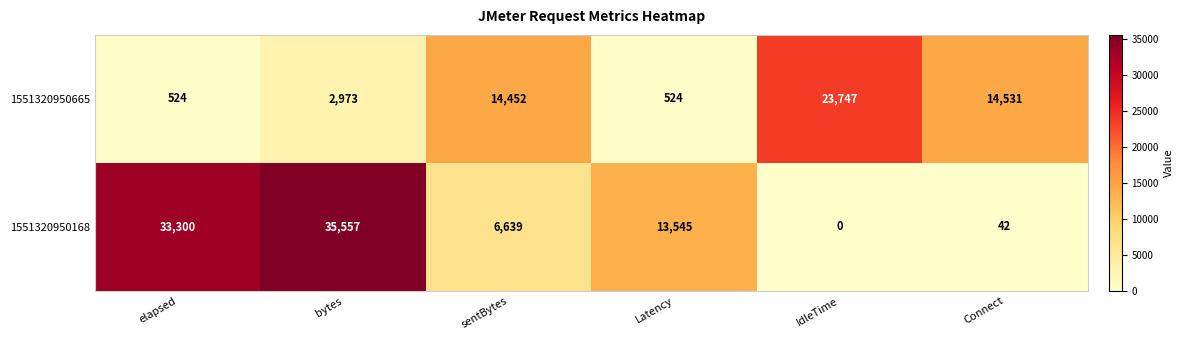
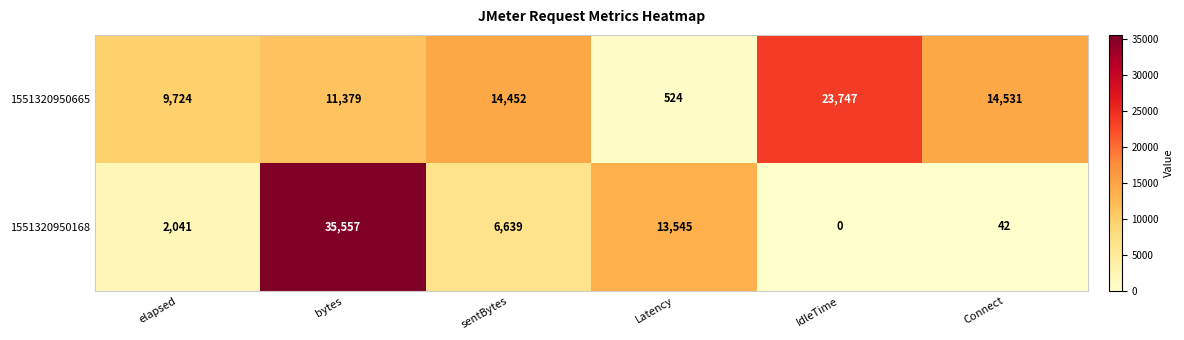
1551320950665, elapsed: 524 -> 9,724
1551320950665, bytes: 2,973 -> 11,379
1551320950168, elapsed: 33,300 -> 2,041
